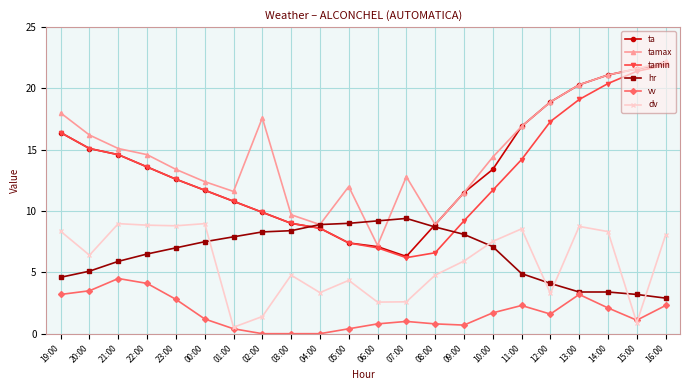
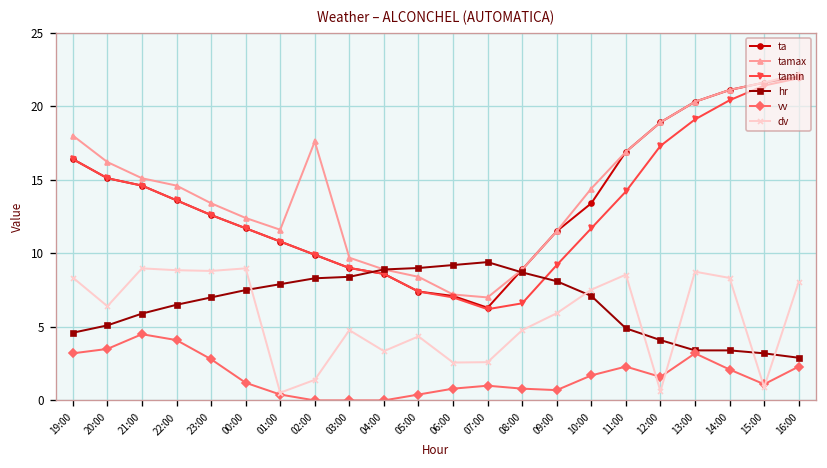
tamax, 05:00: 12.0 -> 8.4
tamax, 07:00: 12.8 -> 7.0
dv, 12:00: 3.3 -> 0.6
